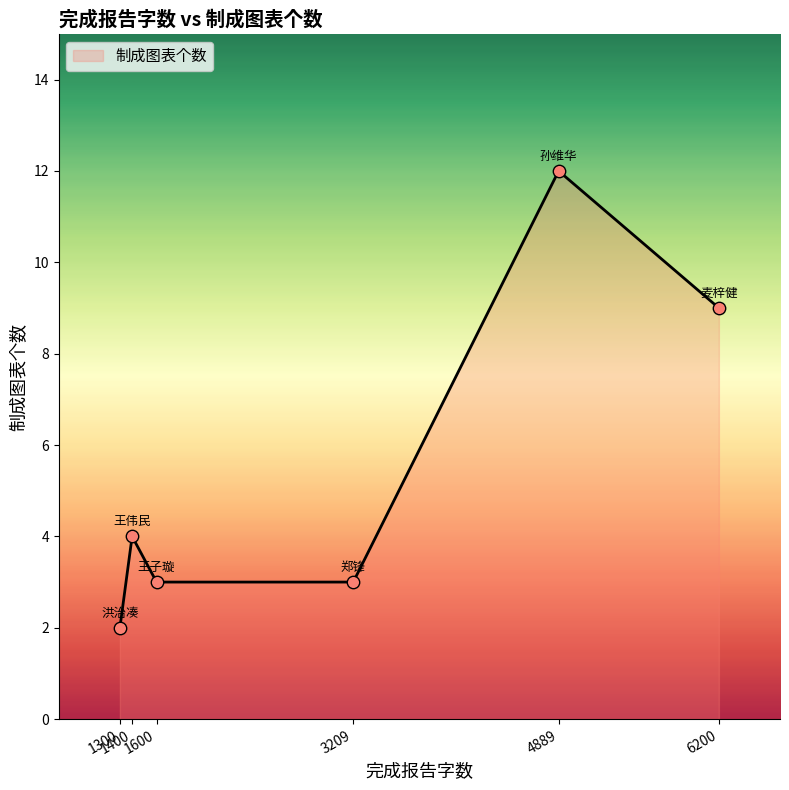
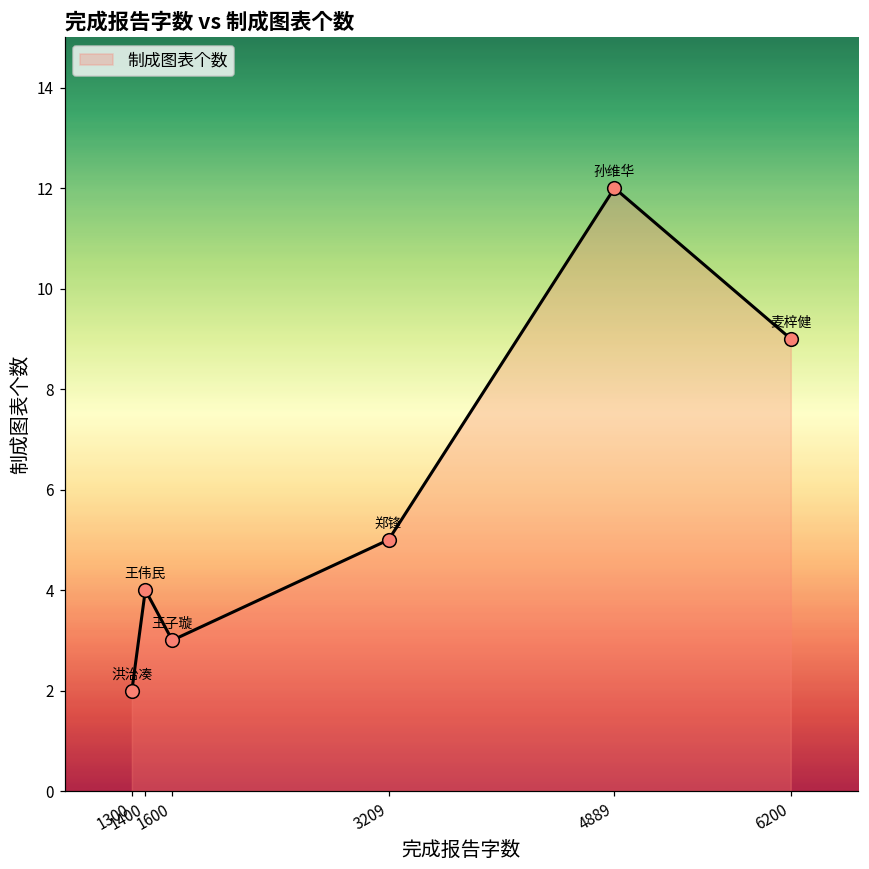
3209: 3 -> 5
